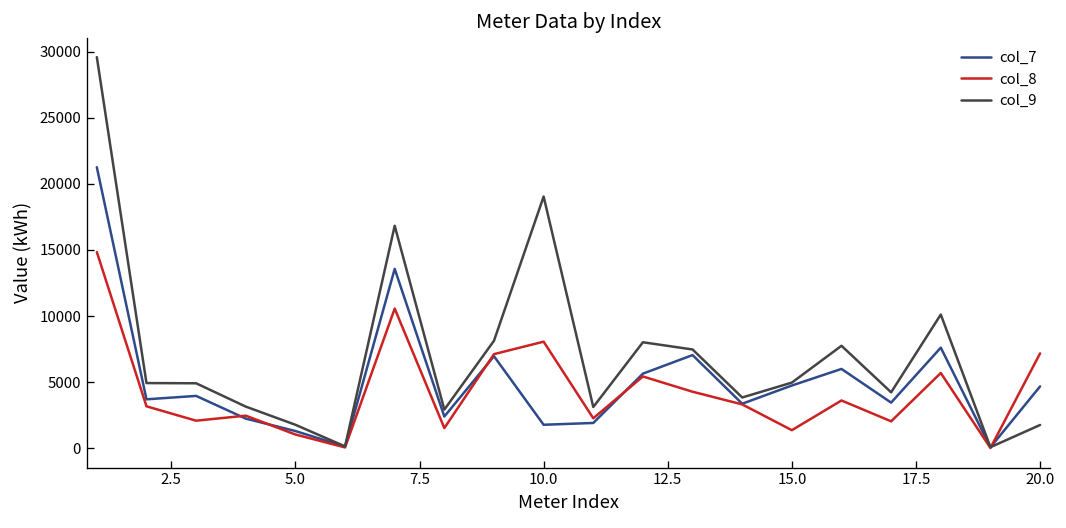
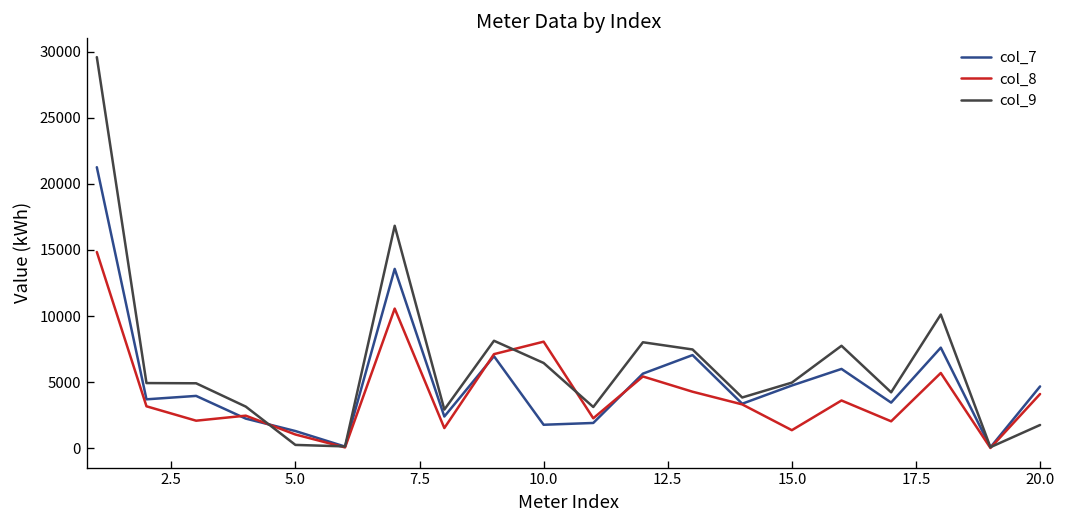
col_9, 5.0: 1800 -> 300
col_9, 10.0: 19000 -> 6500
col_8, 20.0: 7200 -> 4100
